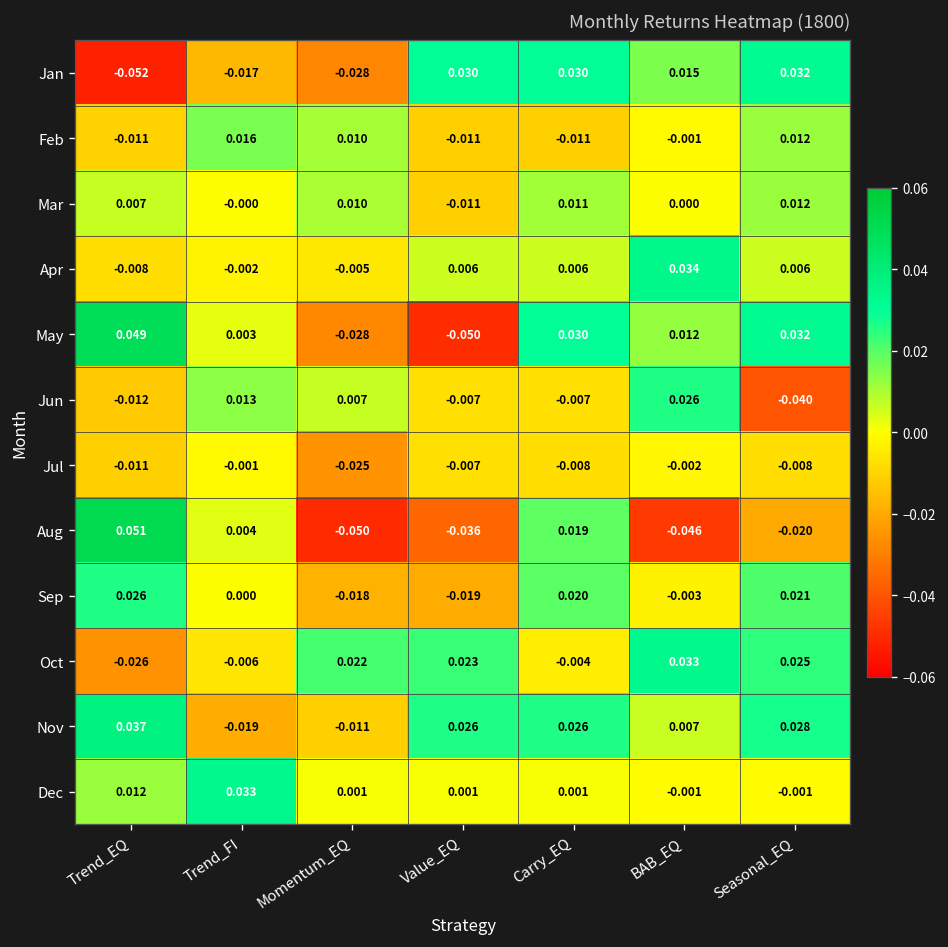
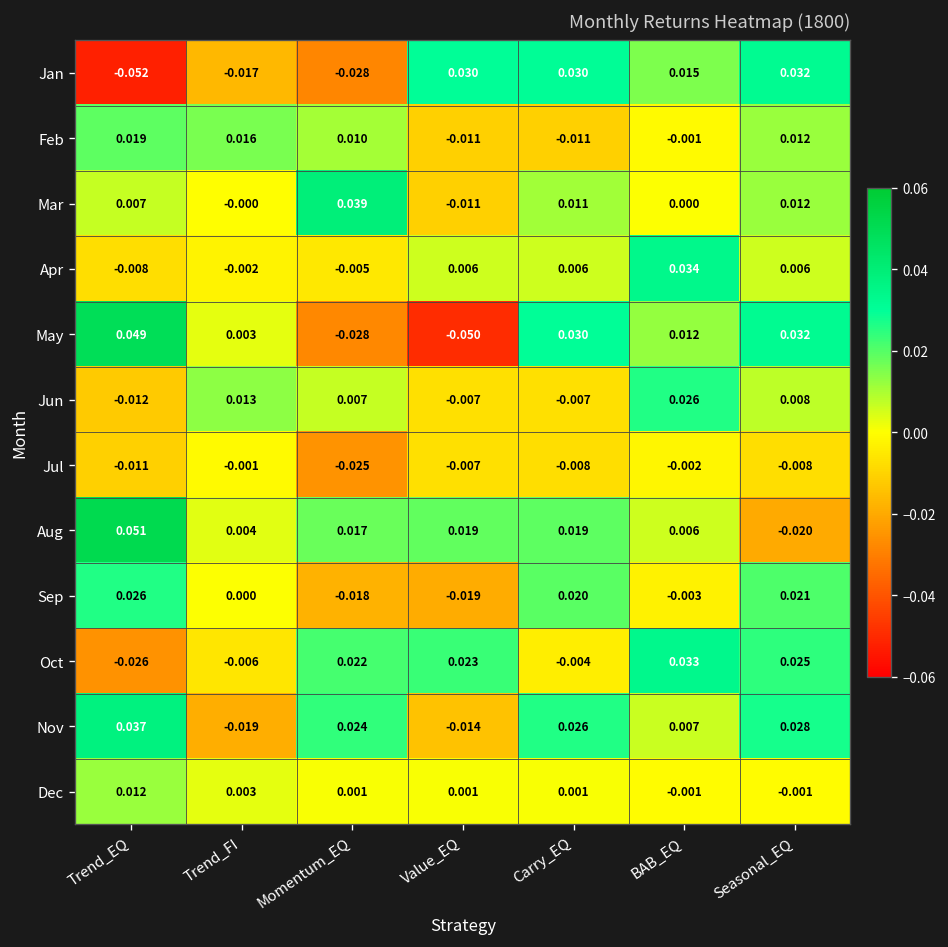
Feb, Trend_EQ: -0.011 -> 0.019
Mar, Momentum_EQ: 0.010 -> 0.039
Jun, Seasonal_EQ: -0.040 -> 0.008
Aug, Momentum_EQ: -0.050 -> 0.017
Aug, Value_EQ: -0.036 -> 0.019
Aug, BAB_EQ: -0.046 -> 0.006
Nov, Momentum_EQ: -0.011 -> 0.024
Nov, Value_EQ: 0.026 -> -0.014
Dec, Trend_FI: 0.033 -> 0.003
